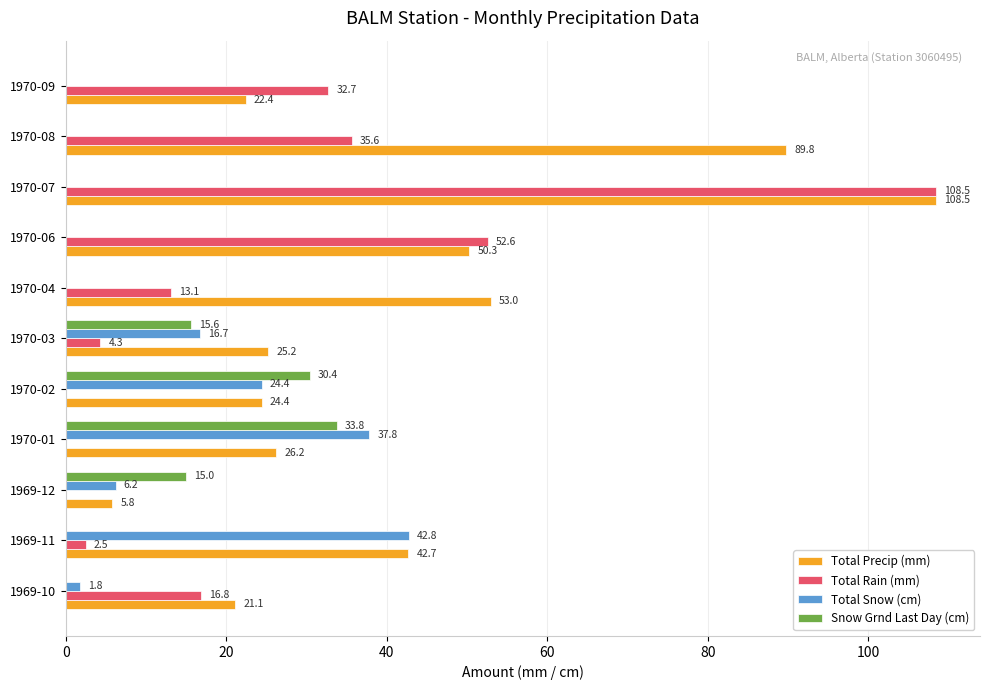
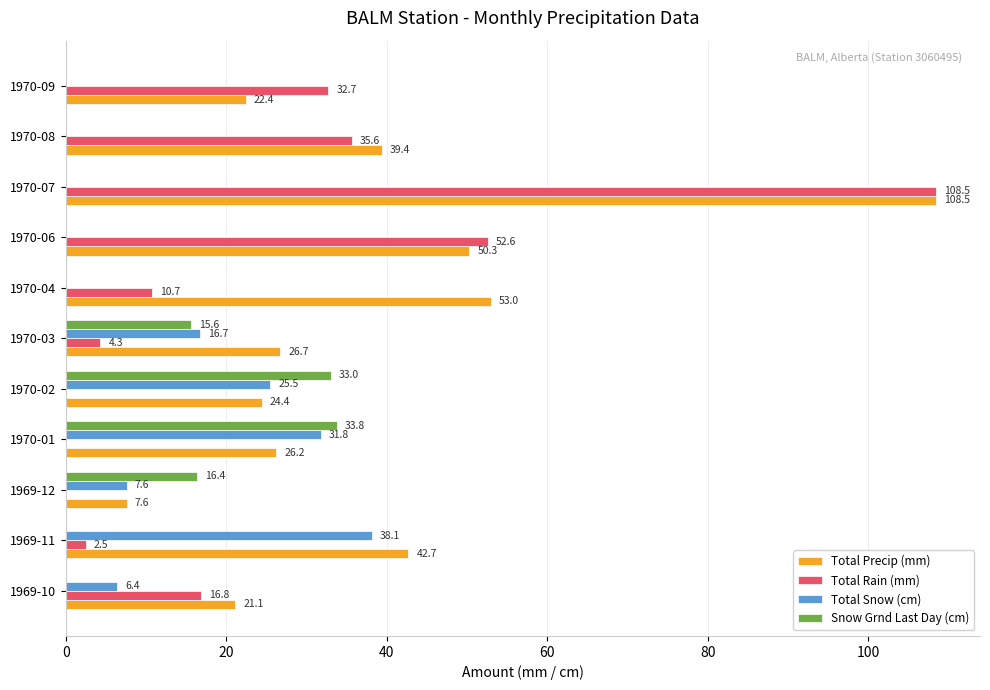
Total Precip (mm), 1970-08: 89.8 -> 39.4
Total Rain (mm), 1970-04: 13.1 -> 10.7
Total Precip (mm), 1970-03: 25.2 -> 26.7
Snow Grnd Last Day (cm), 1970-02: 30.4 -> 33.0
Total Snow (cm), 1970-02: 24.4 -> 25.5
Total Snow (cm), 1970-01: 37.8 -> 31.8
Snow Grnd Last Day (cm), 1969-12: 15.0 -> 16.4
Total Snow (cm), 1969-12: 6.2 -> 7.6
Total Precip (mm), 1969-12: 5.8 -> 7.6
Total Snow (cm), 1969-11: 42.8 -> 38.1
Total Snow (cm), 1969-10: 1.8 -> 6.4
